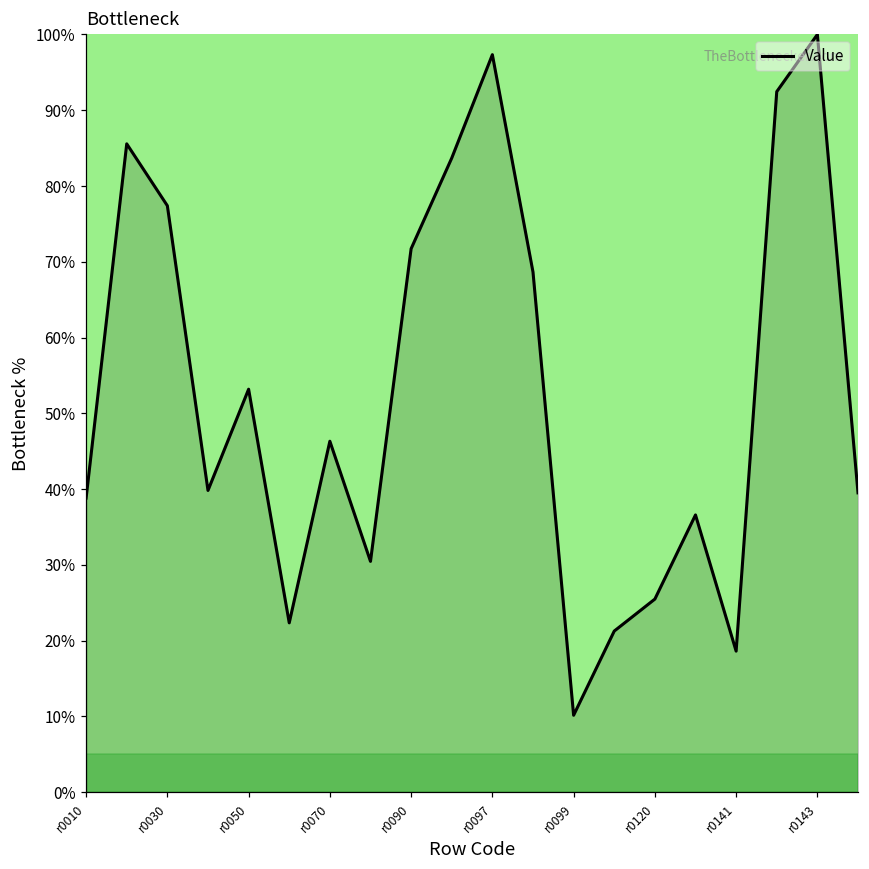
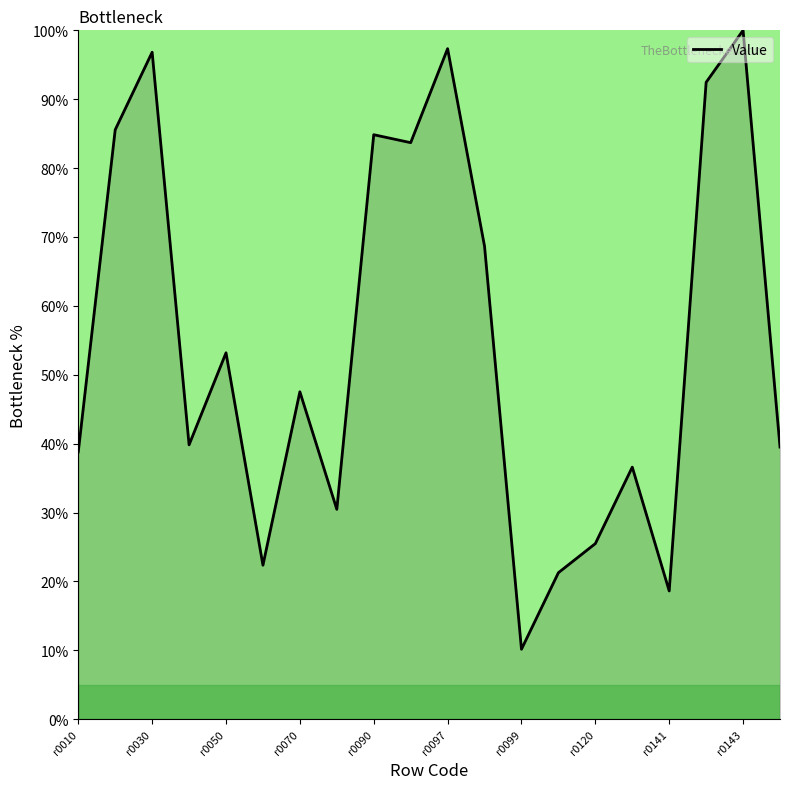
r0030: 77% -> 97%
r0070: 46% -> 48%
r0090: 72% -> 85%
